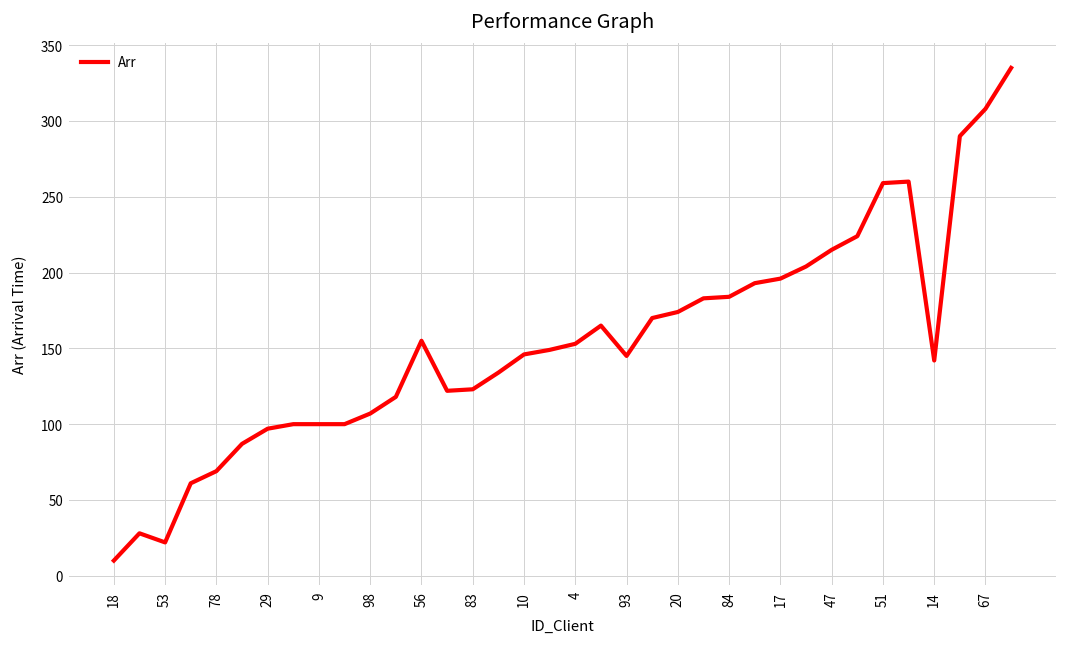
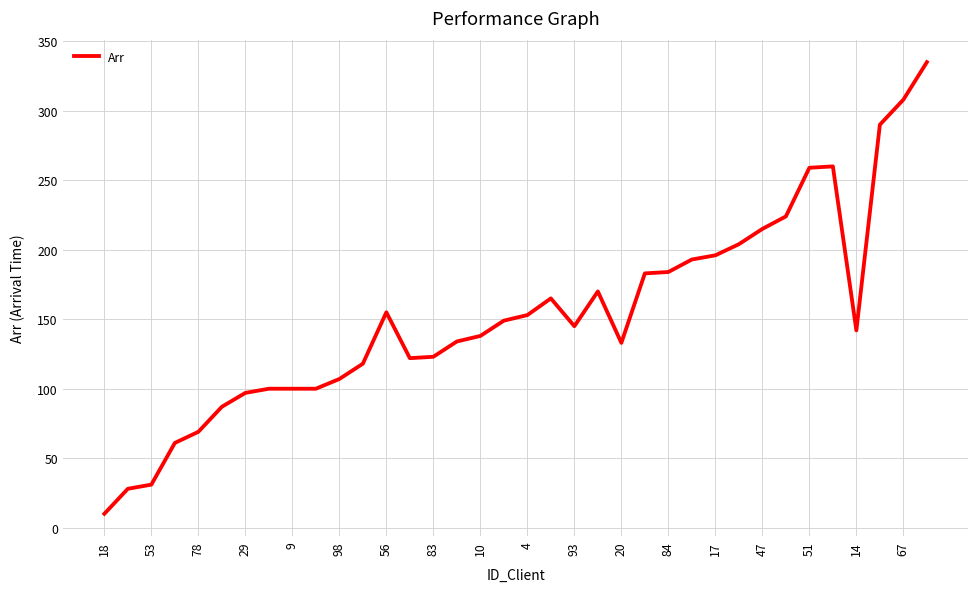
53: 22 -> 31
10: 146 -> 138
20: 174 -> 133
